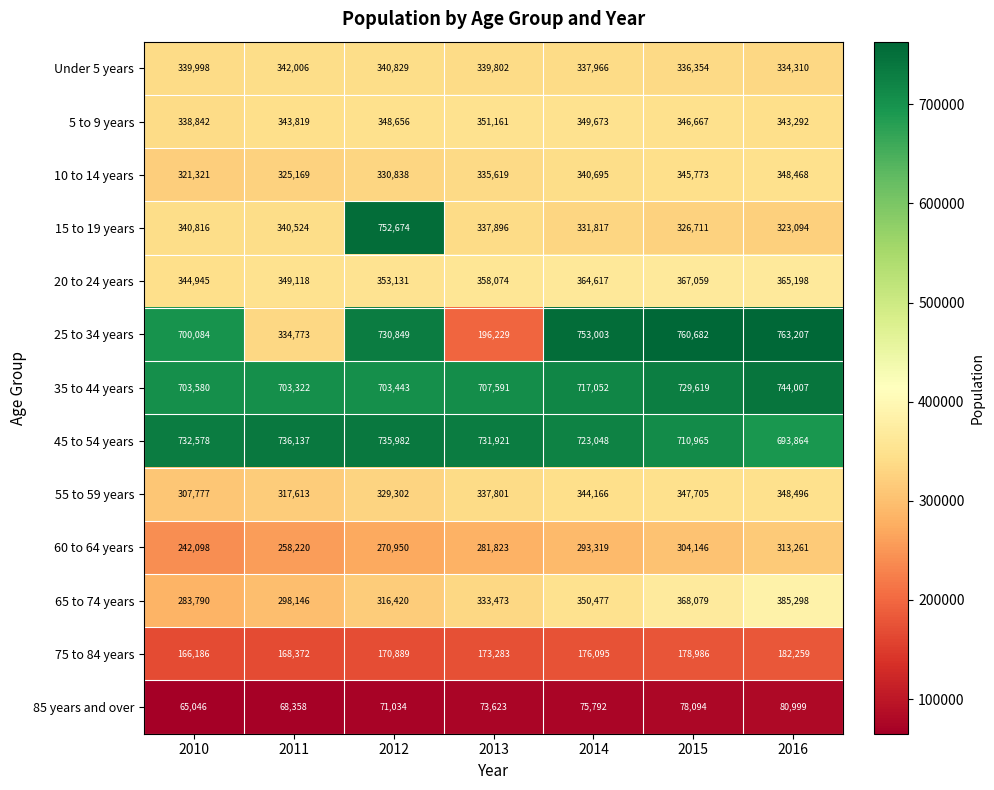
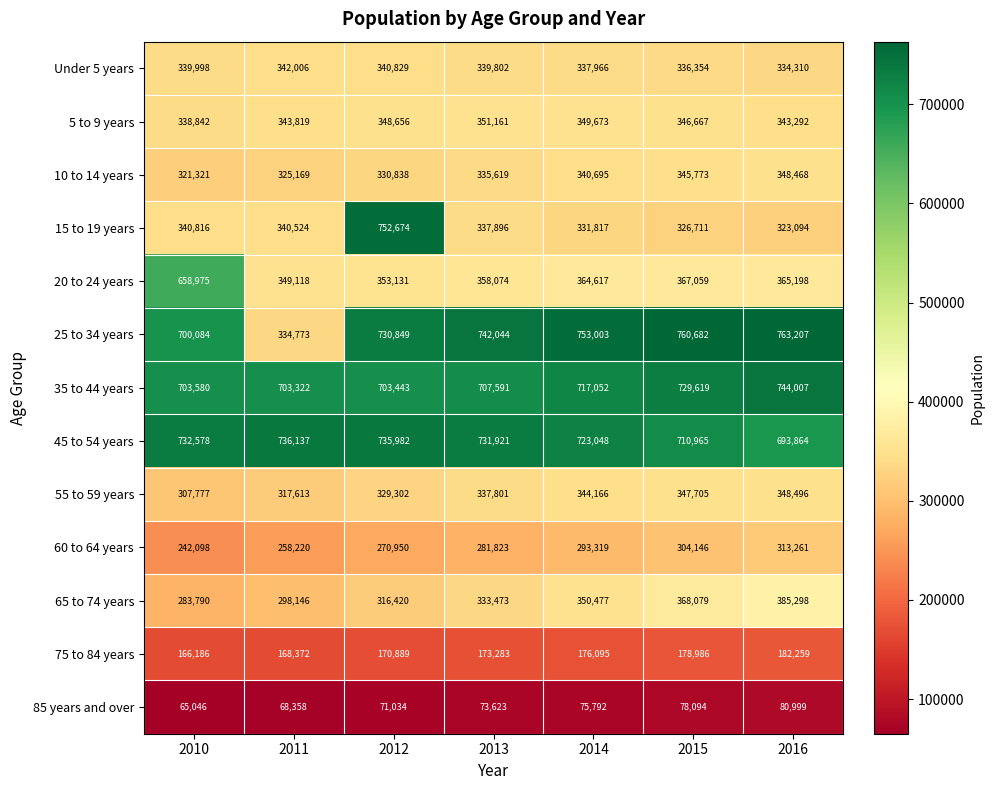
20 to 24 years, 2010: 344,945 -> 658,975
25 to 34 years, 2013: 196,229 -> 742,044
